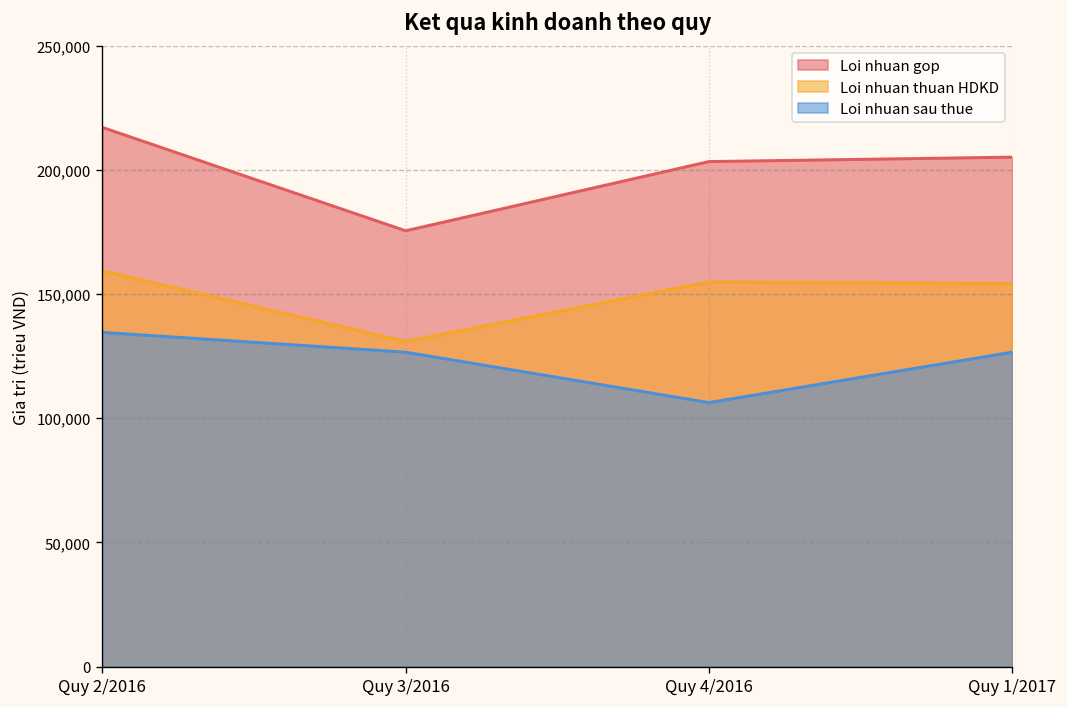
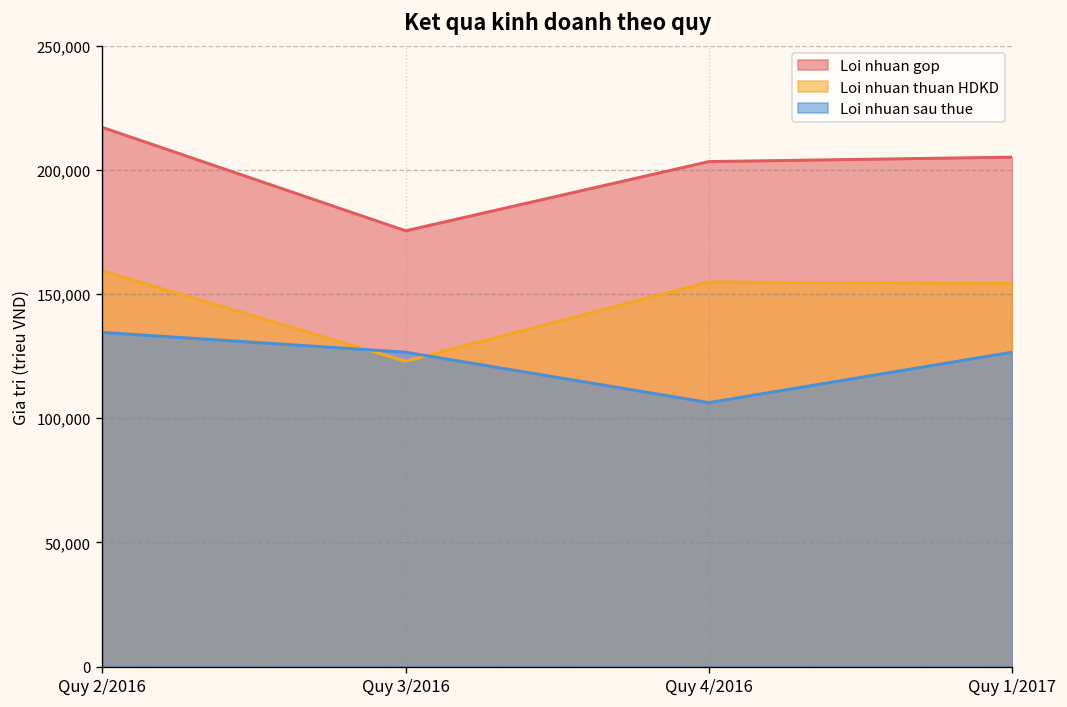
Loi nhuan thuan HDKD, Quy 3/2016: 131,000 -> 123,000
